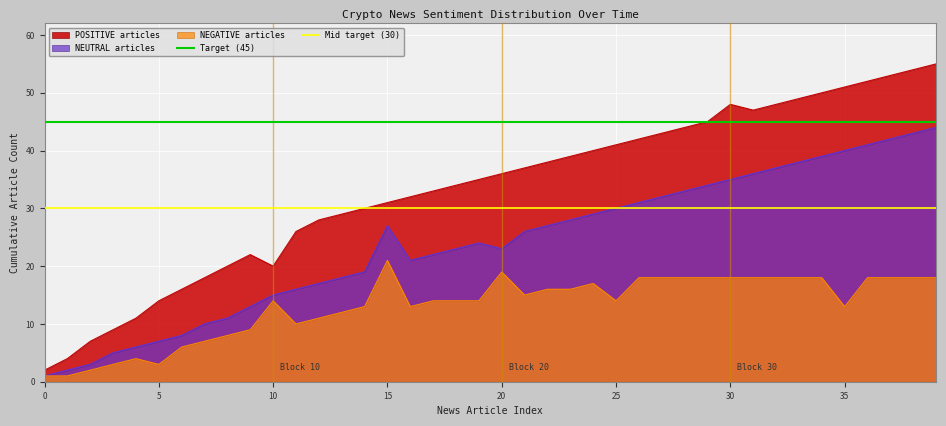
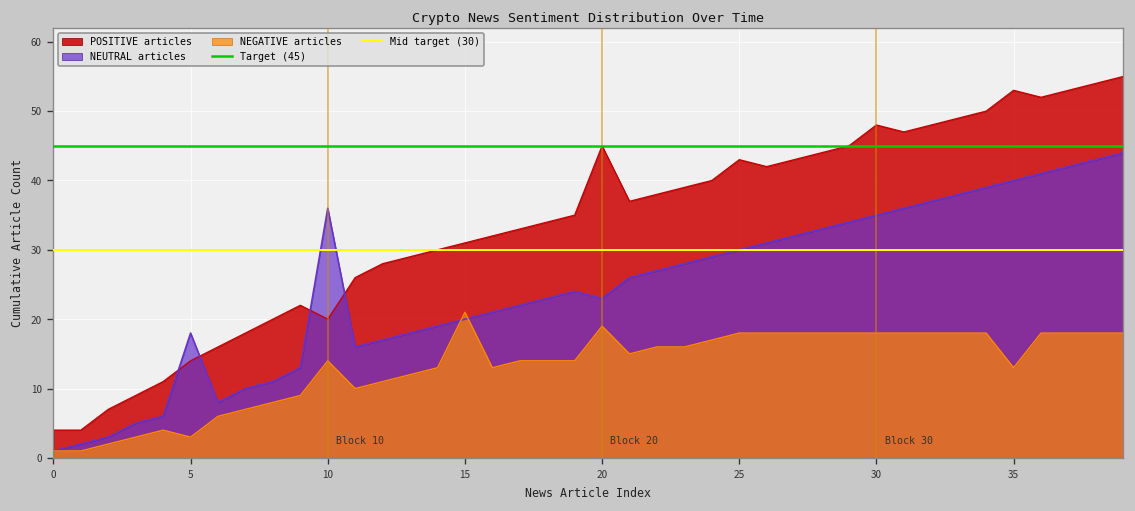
POSITIVE articles, 0: 2 -> 4
NEUTRAL articles, 5: 7 -> 18
NEUTRAL articles, 10: 15 -> 36
NEUTRAL articles, 15: 27 -> 20
POSITIVE articles, 20: 36 -> 45
POSITIVE articles, 25: 41 -> 43
NEGATIVE articles, 25: 14 -> 18
POSITIVE articles, 35: 51 -> 53
